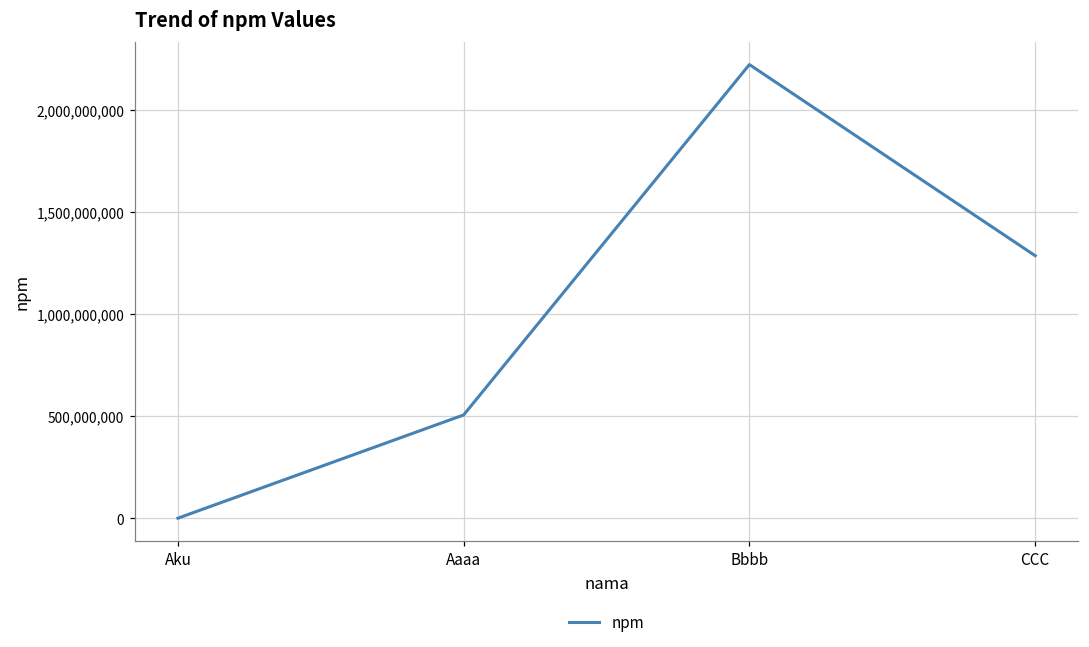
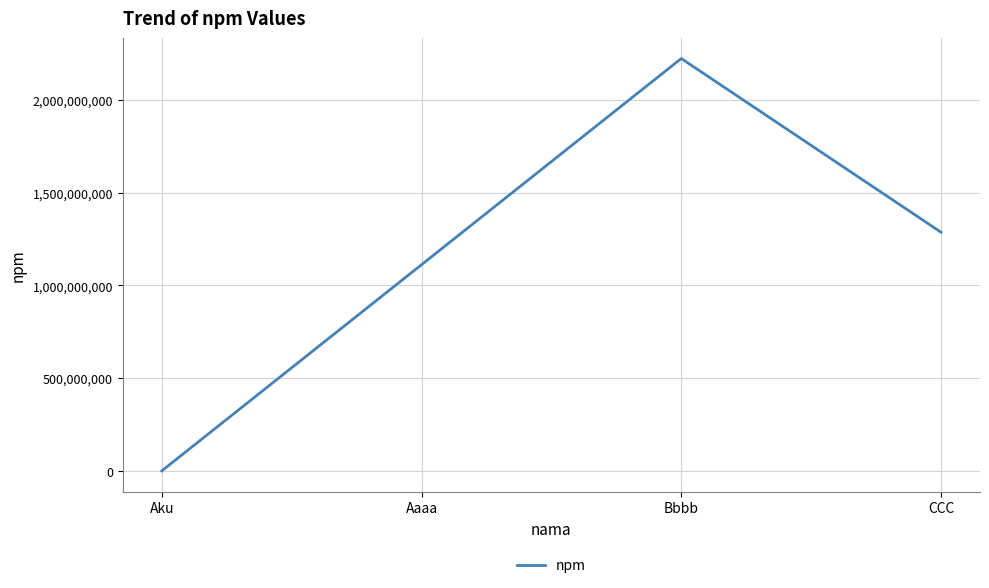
Aaaa: 510,000,000 -> 1,110,000,000
